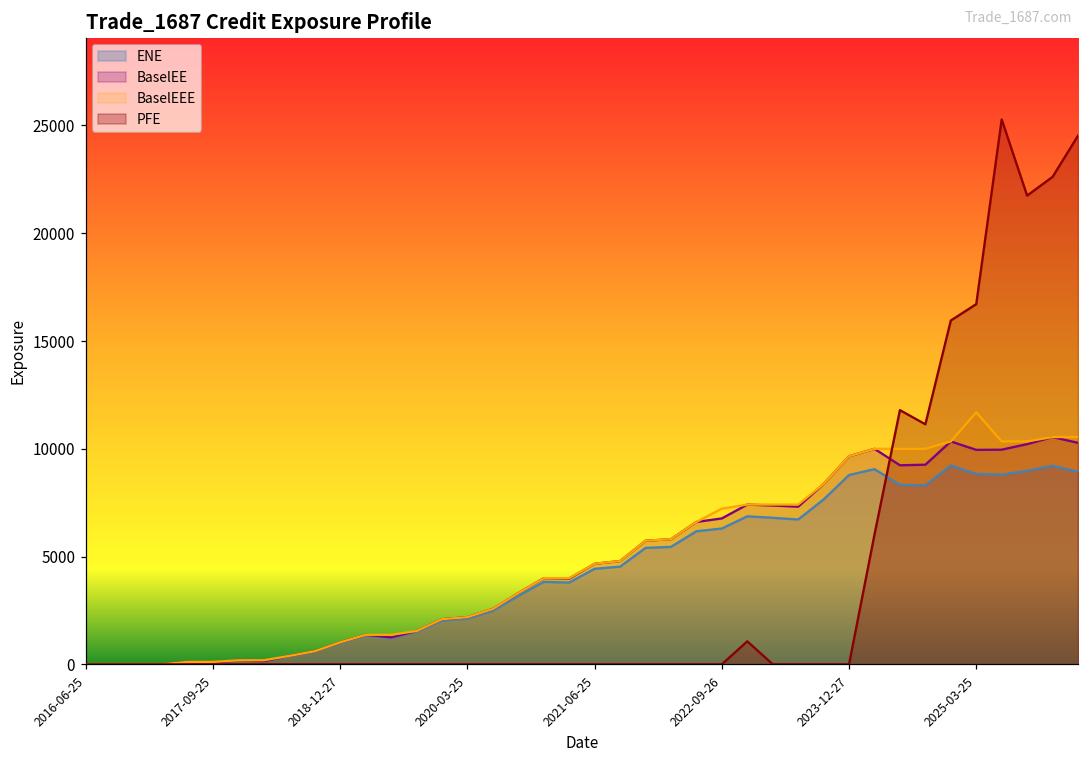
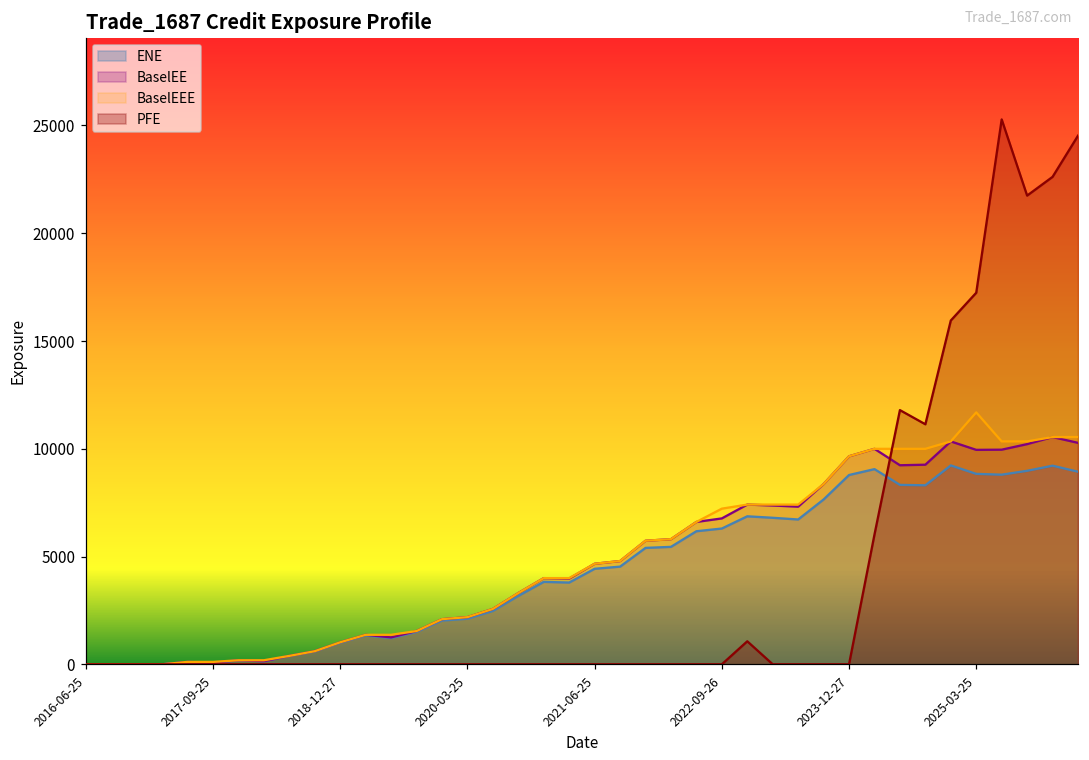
PFE, 2025-03-25: 16700 -> 17200
